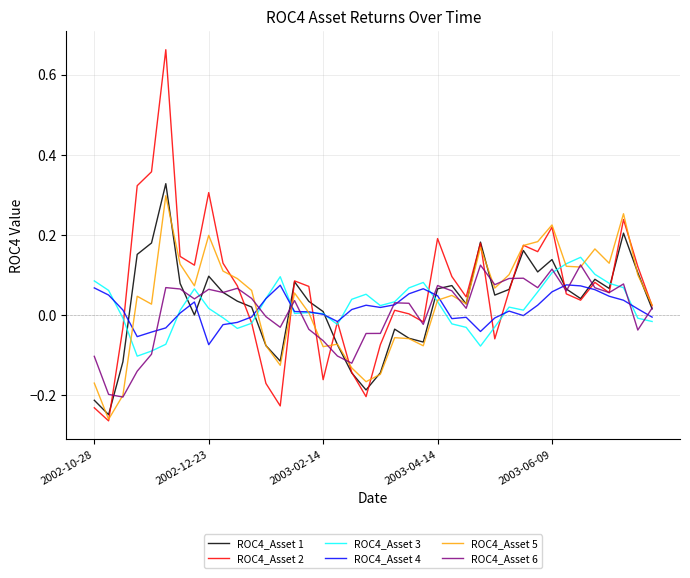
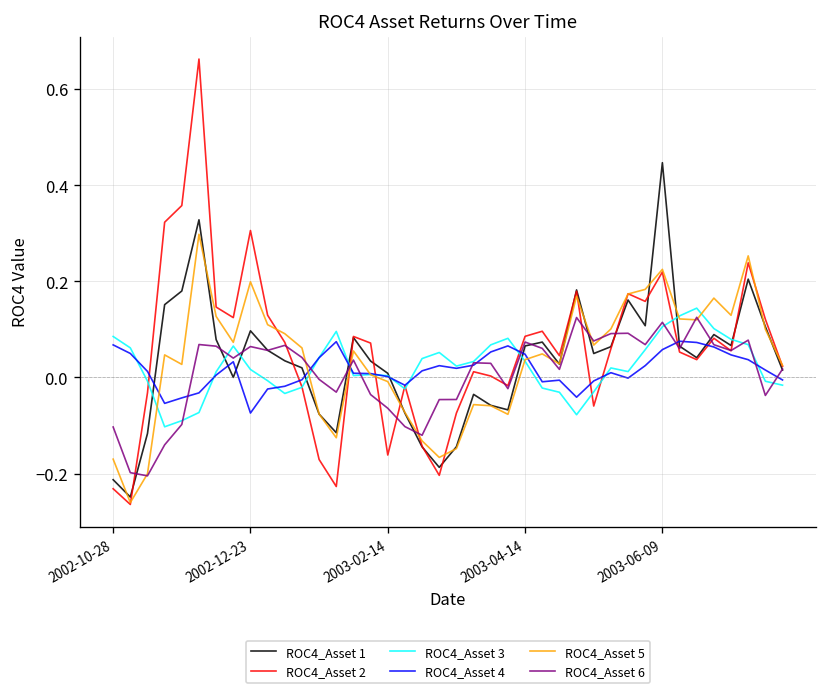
ROC4_Asset 5, 2003-02-14: -0.08 -> -0.01
ROC4_Asset 2, 2003-04-14: 0.19 -> 0.09
ROC4_Asset 1, 2003-06-09: 0.14 -> 0.45
